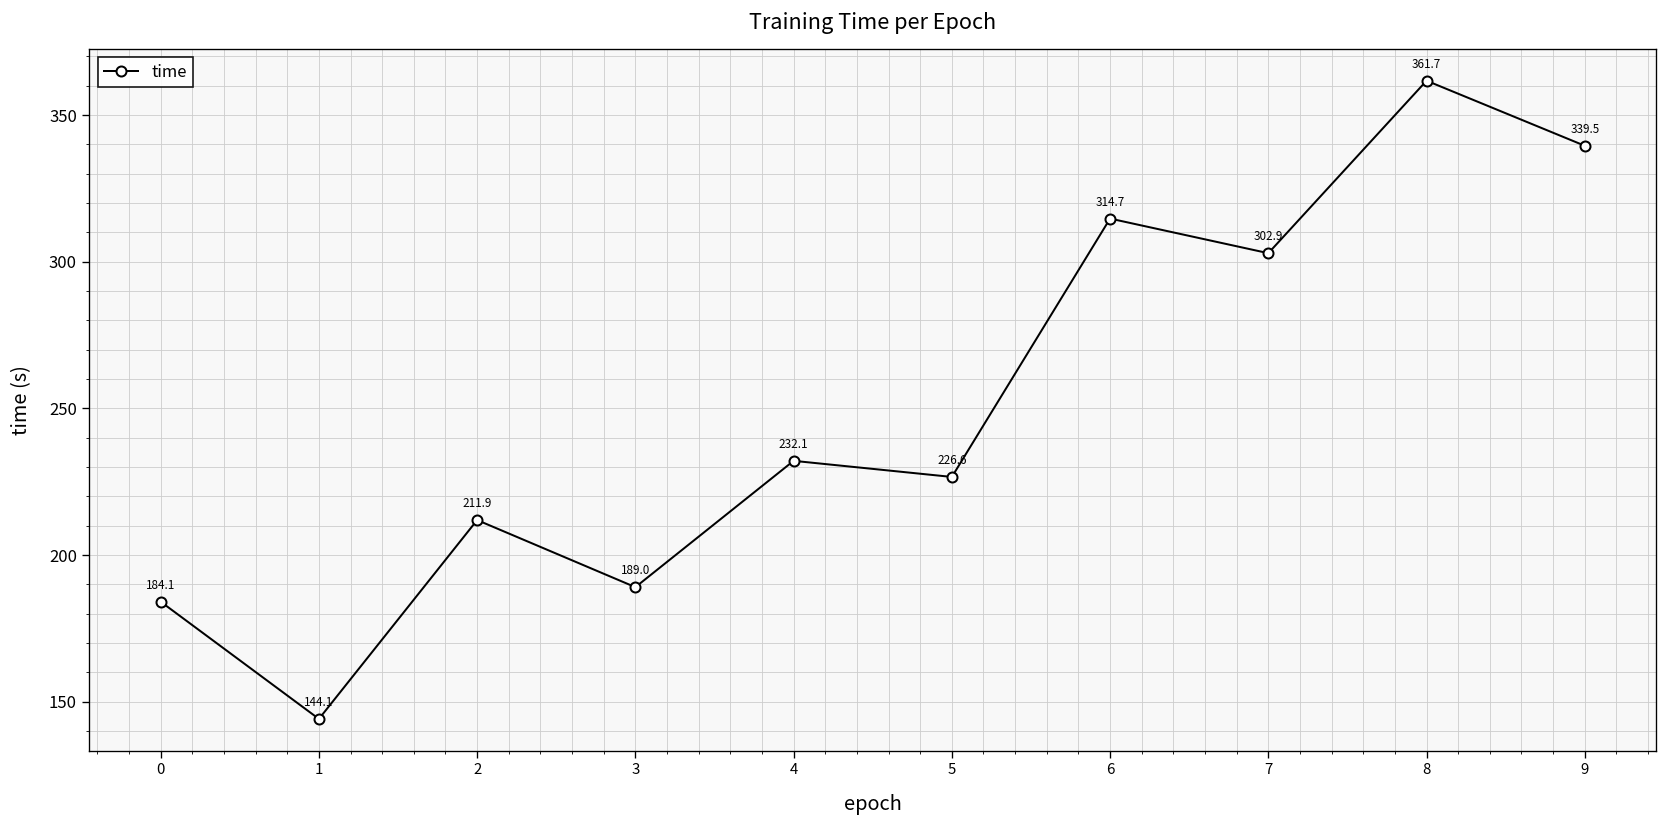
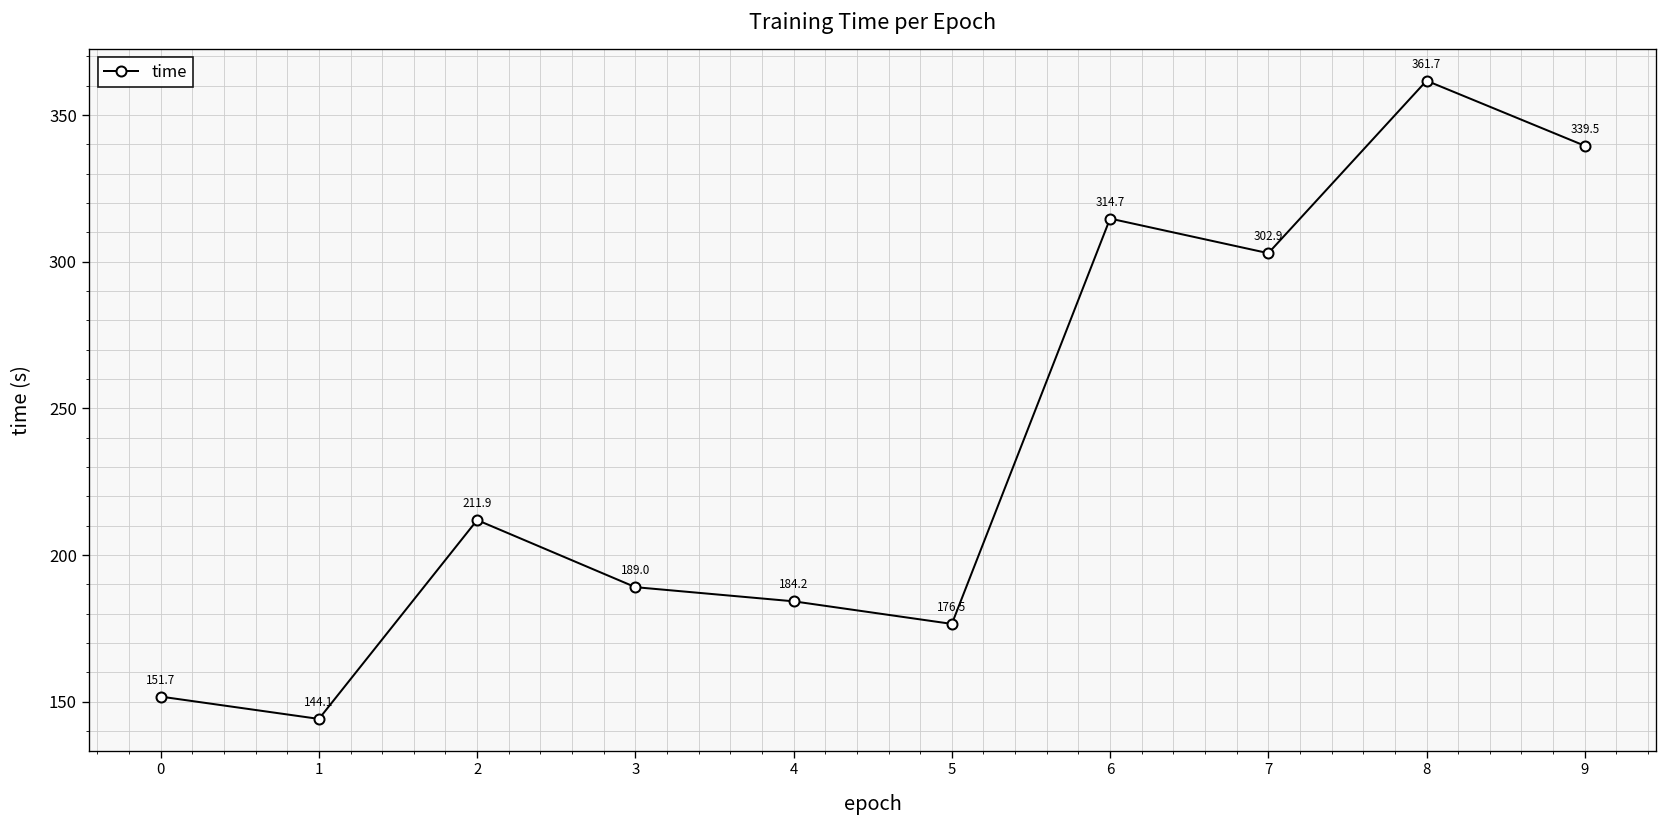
0: 184.1 -> 151.7
4: 232.1 -> 184.2
5: 226.6 -> 176.5
